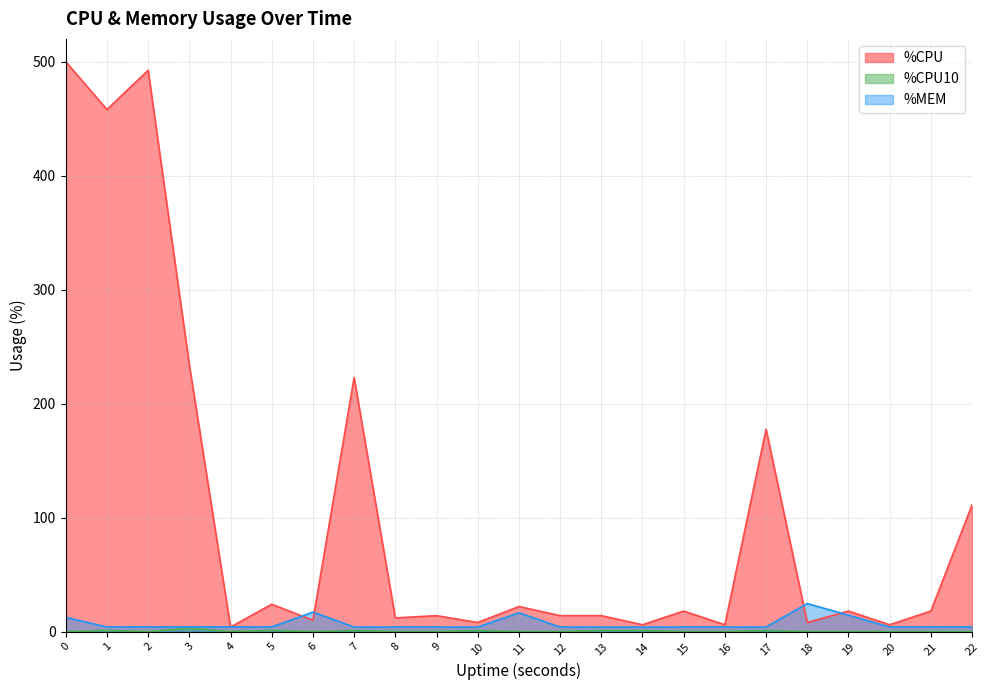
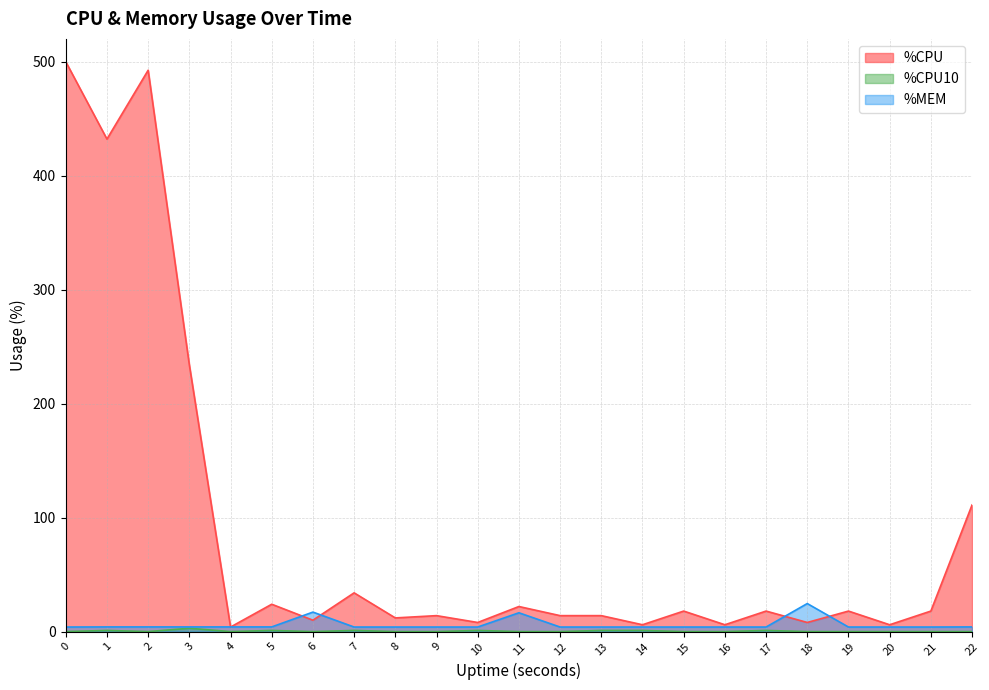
%MEM, 0: 13 -> 4
%CPU, 1: 458 -> 432
%CPU, 7: 223 -> 34
%CPU, 17: 178 -> 18
%MEM, 19: 14 -> 4
